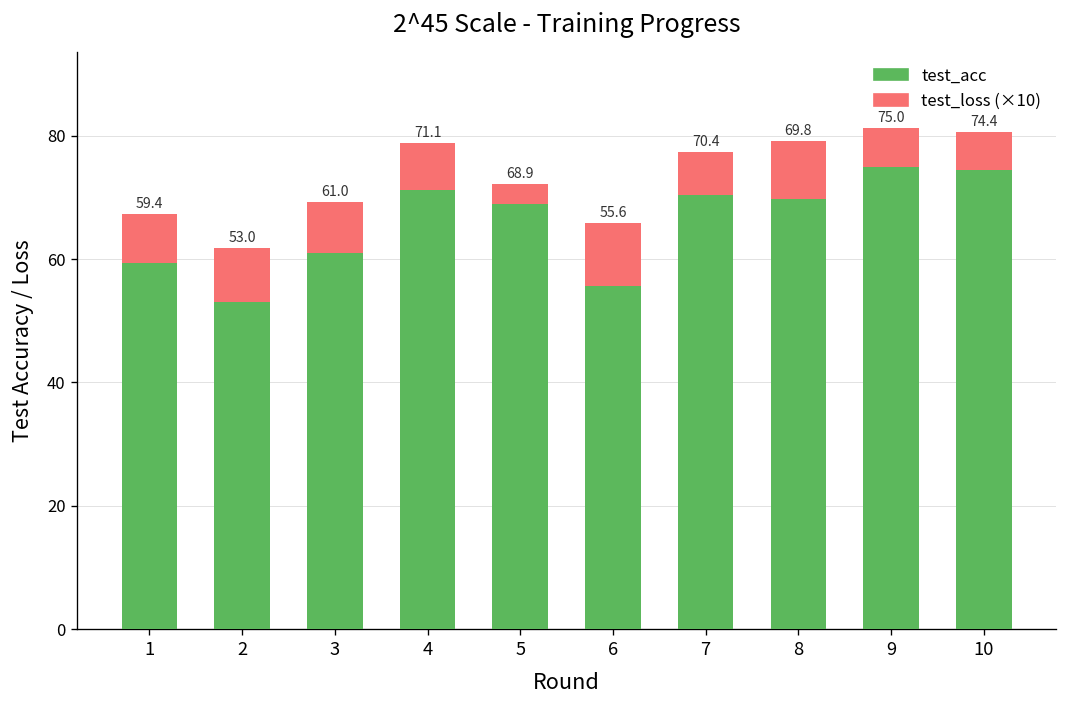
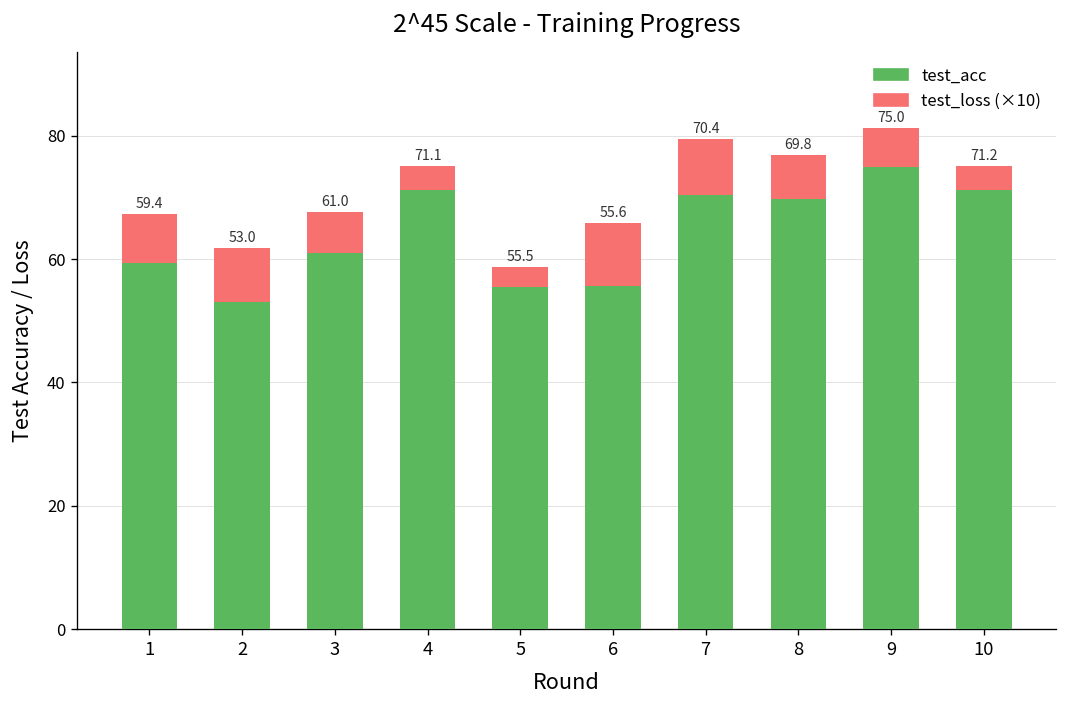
test_loss (×10), 3: 8 -> 7
test_loss (×10), 4: 8 -> 4
test_acc, 5: 68.9 -> 55.5
test_loss (×10), 7: 7 -> 9
test_loss (×10), 8: 9 -> 7
test_acc, 10: 74.4 -> 71.2
test_loss (×10), 10: 6 -> 4
